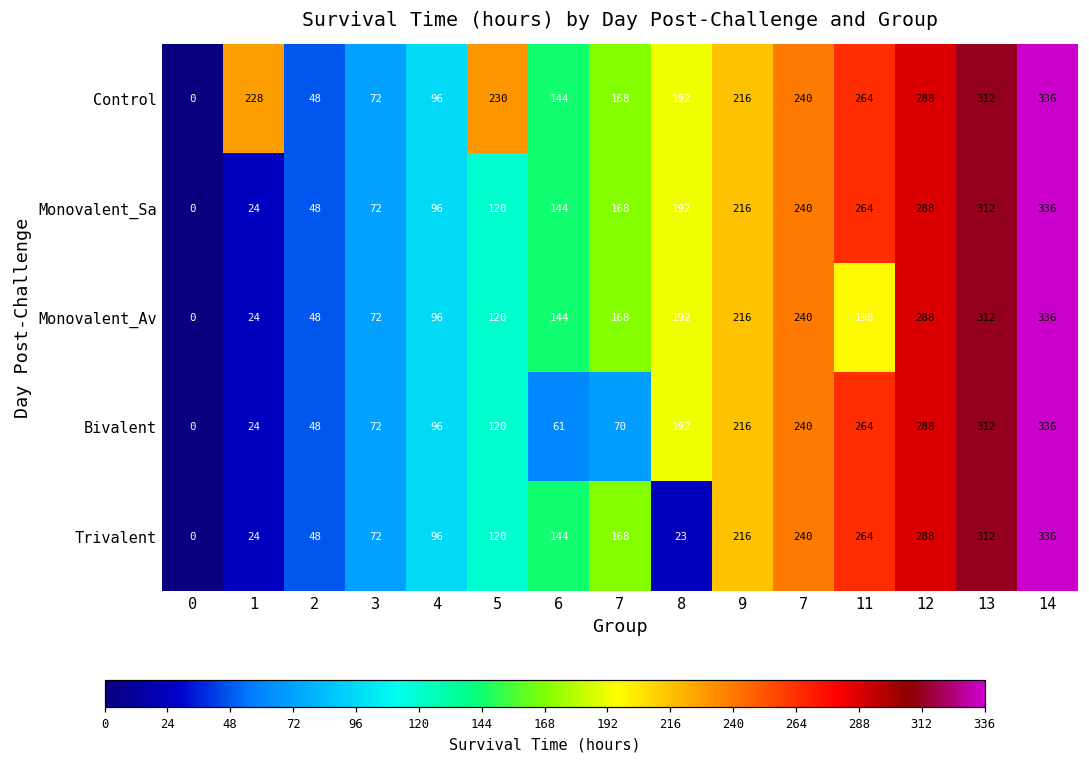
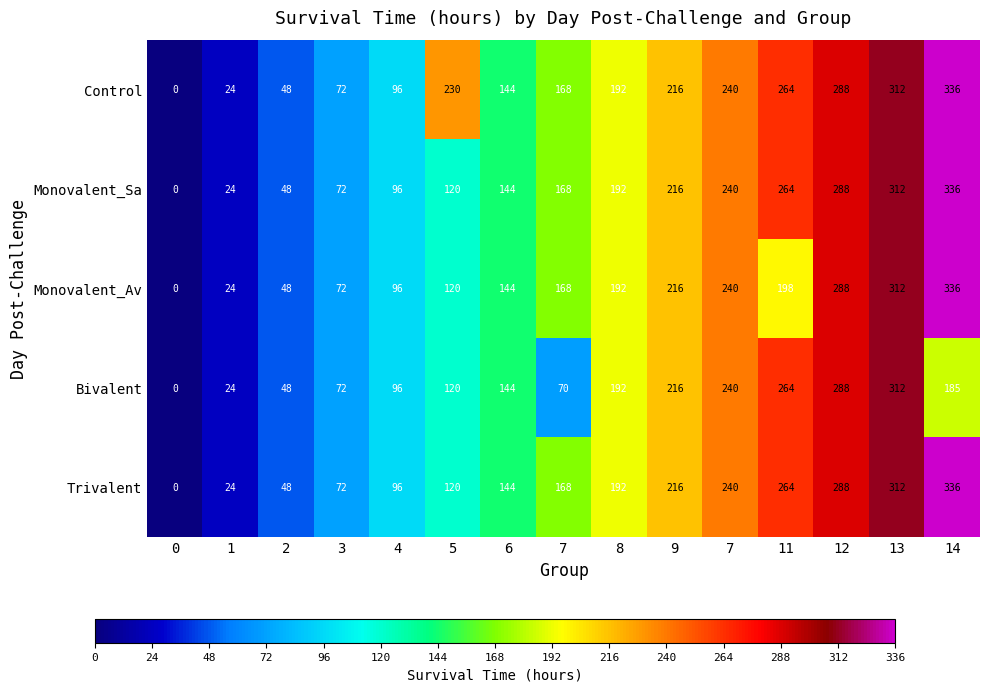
Control, 1: 228 -> 24
Bivalent, 6: 61 -> 144
Bivalent, 14: 336 -> 185
Trivalent, 8: 23 -> 192
